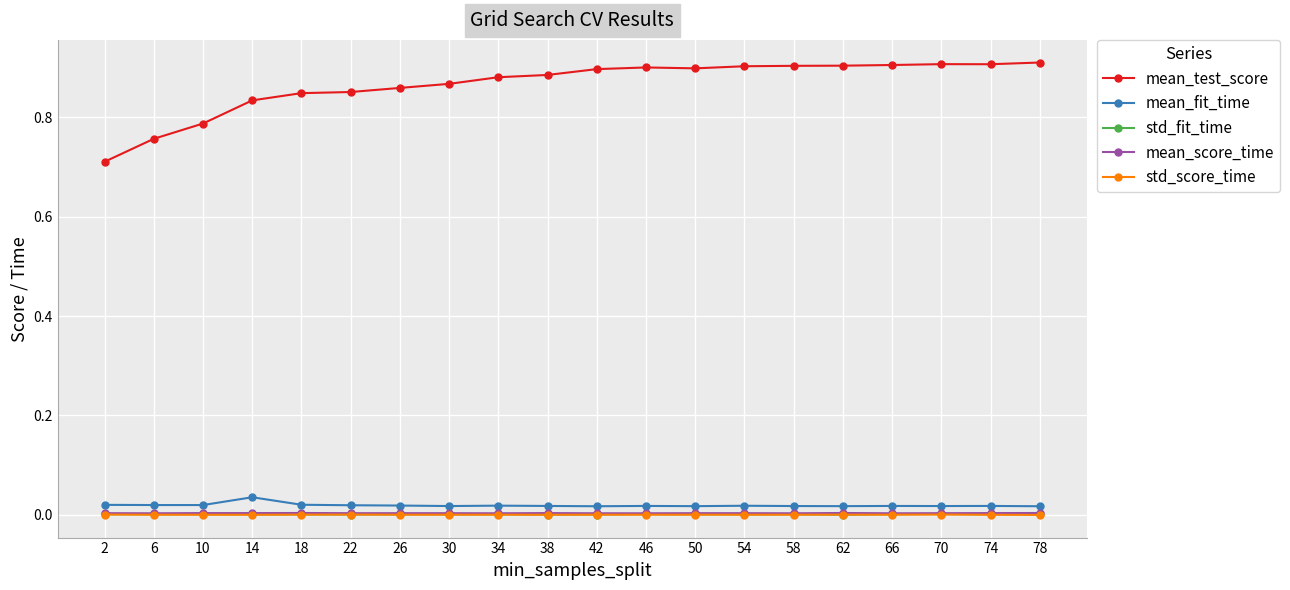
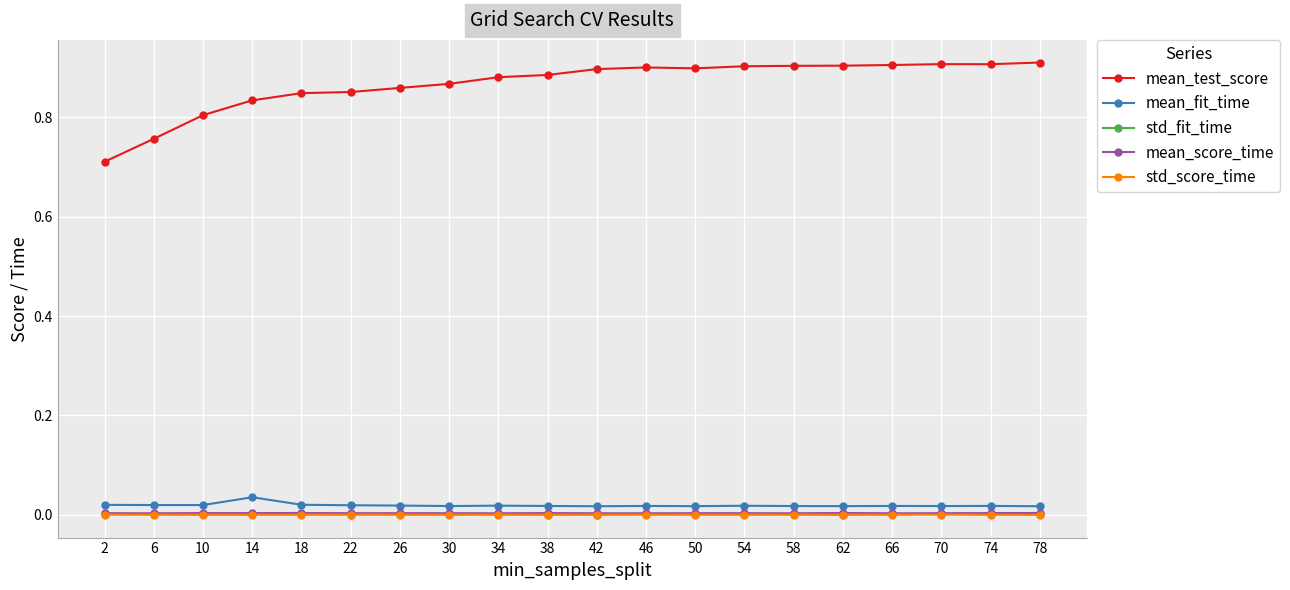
mean_test_score, 10: 0.79 -> 0.80
